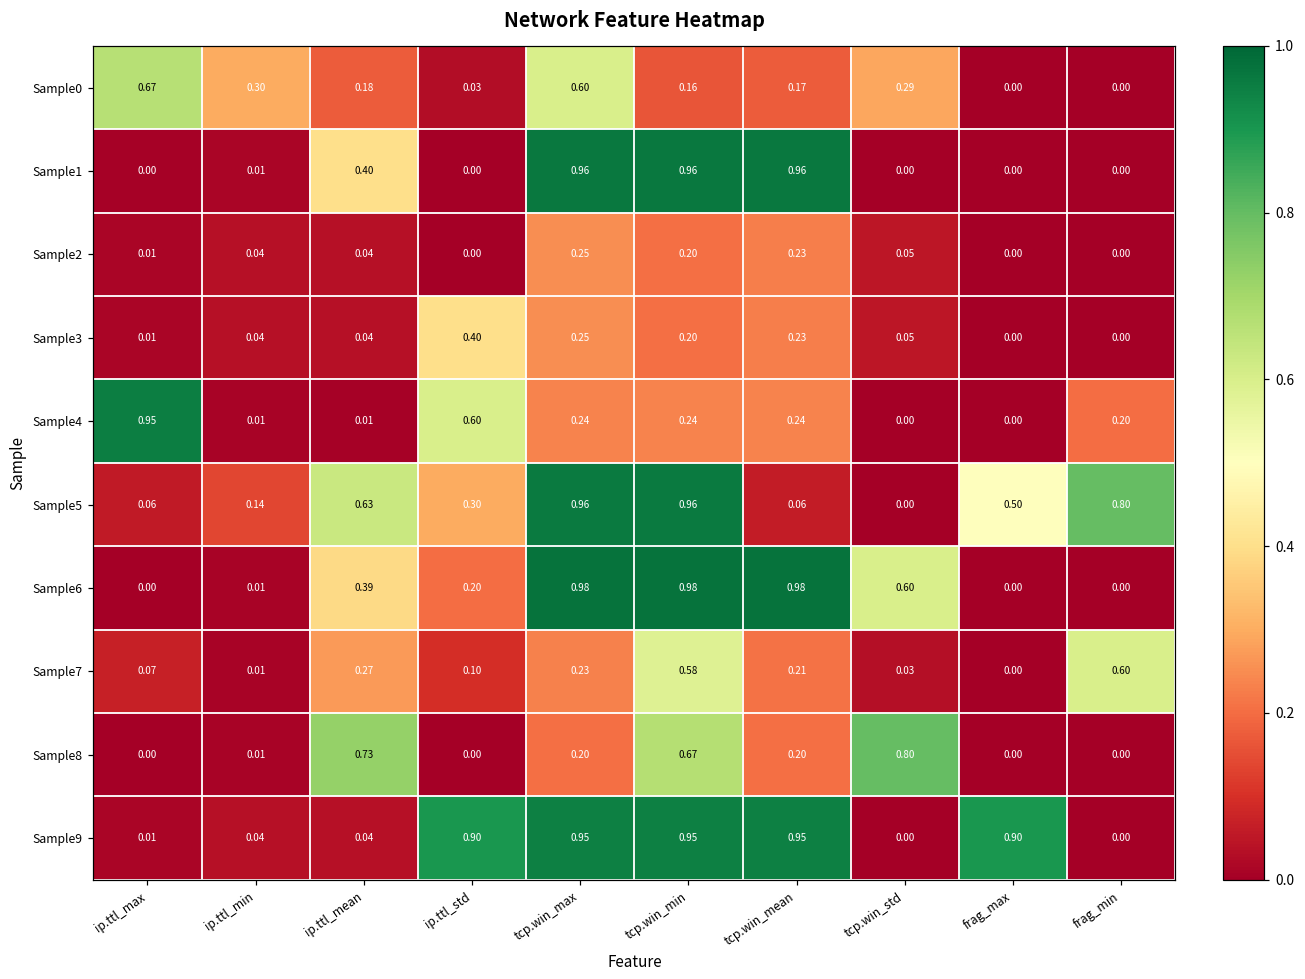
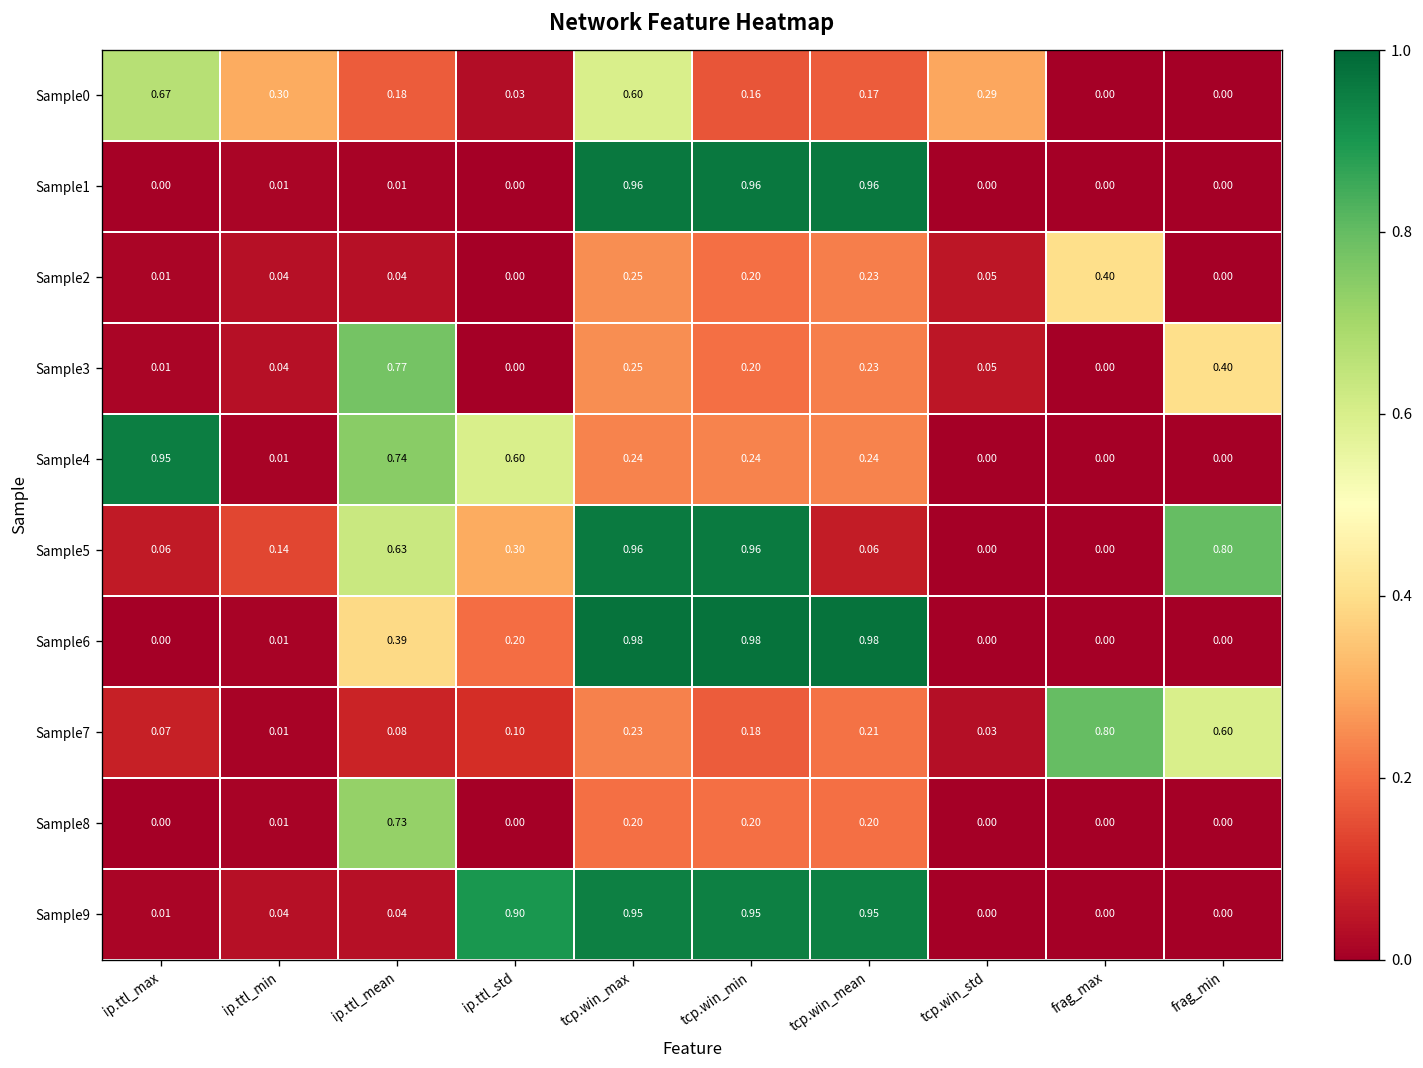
Sample1, ip.ttl_mean: 0.40 -> 0.01
Sample2, frag_max: 0.00 -> 0.40
Sample3, ip.ttl_mean: 0.04 -> 0.77
Sample3, ip.ttl_std: 0.40 -> 0.00
Sample3, frag_min: 0.00 -> 0.40
Sample4, ip.ttl_mean: 0.01 -> 0.74
Sample4, frag_min: 0.20 -> 0.00
Sample5, frag_max: 0.50 -> 0.00
Sample6, tcp.win_std: 0.60 -> 0.00
Sample7, ip.ttl_mean: 0.27 -> 0.08
Sample7, tcp.win_min: 0.58 -> 0.18
Sample7, frag_max: 0.00 -> 0.80
Sample8, tcp.win_min: 0.67 -> 0.20
Sample8, tcp.win_std: 0.80 -> 0.00
Sample9, frag_max: 0.90 -> 0.00
